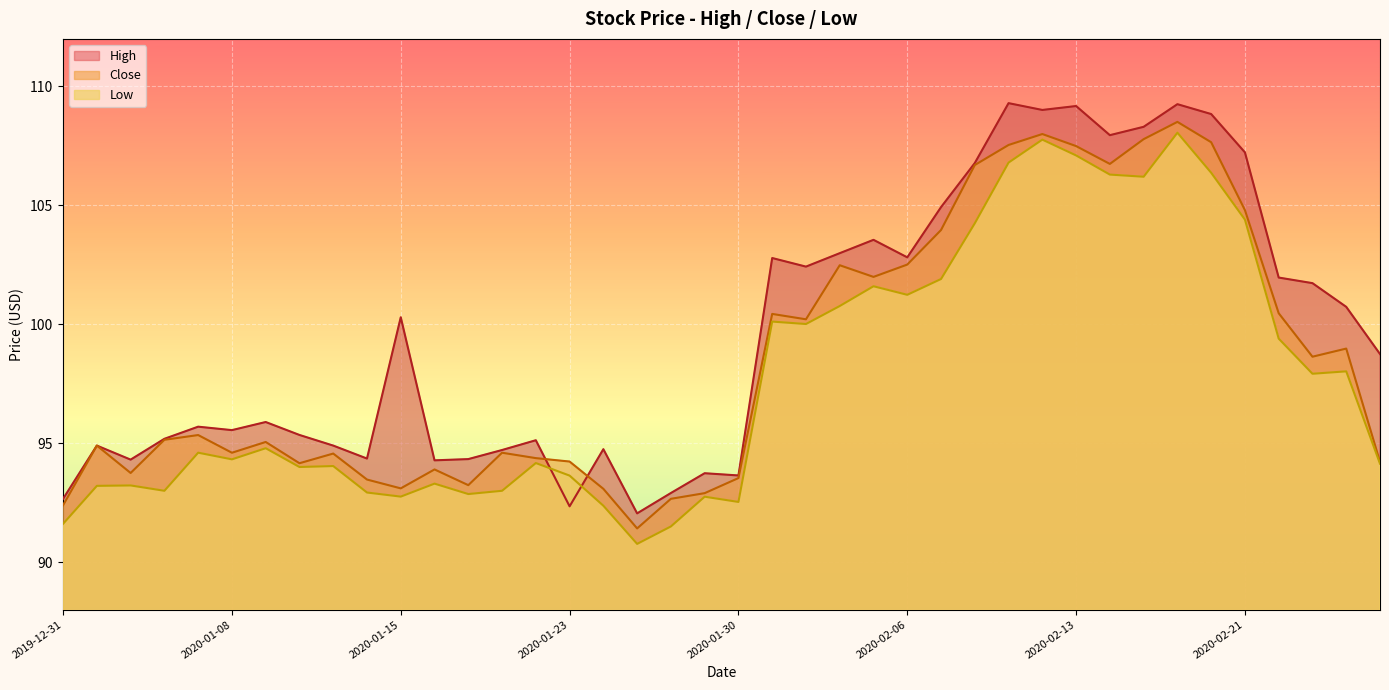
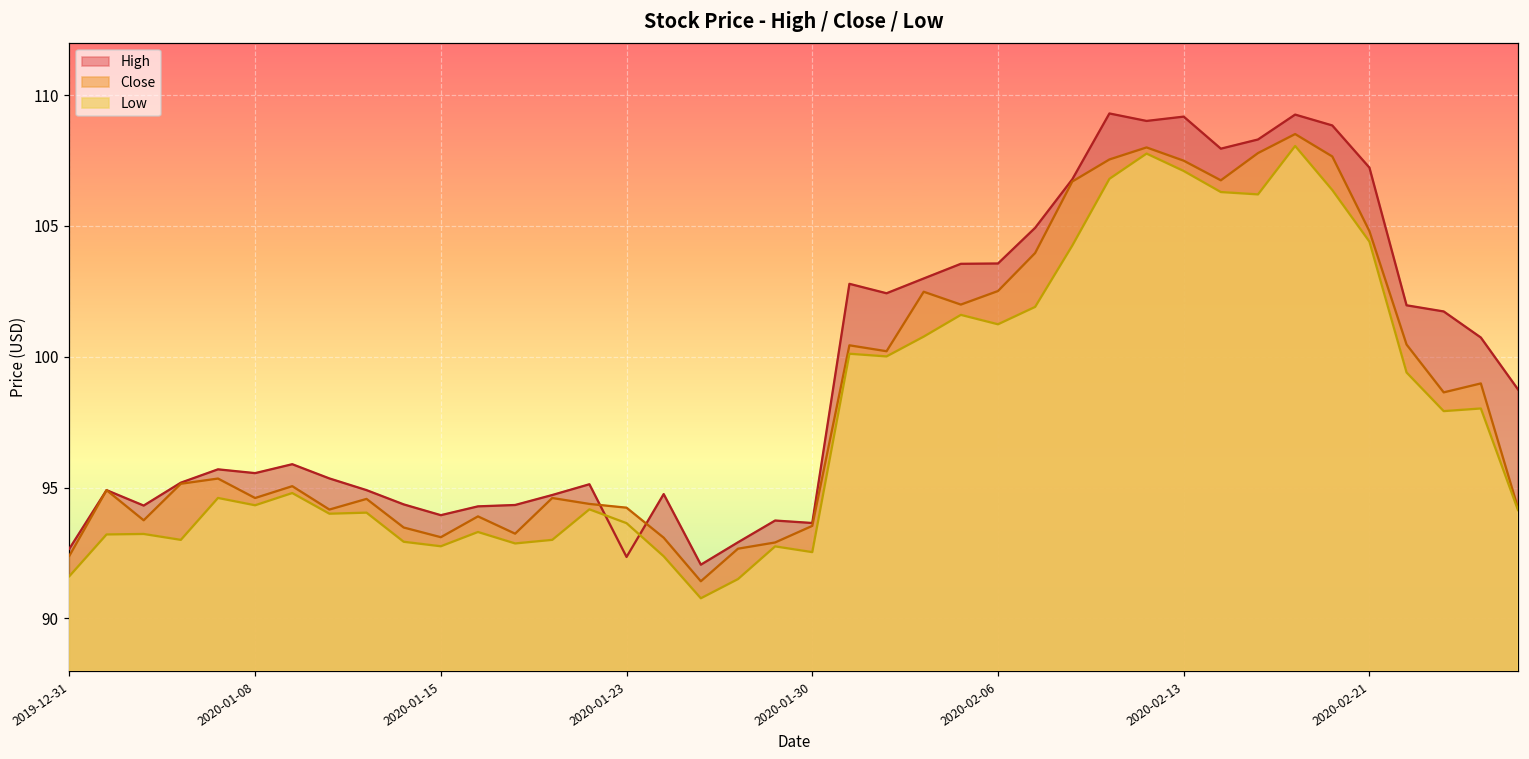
High, 2020-01-15: 100.3 -> 93.9
High, 2020-02-06: 102.8 -> 103.6
